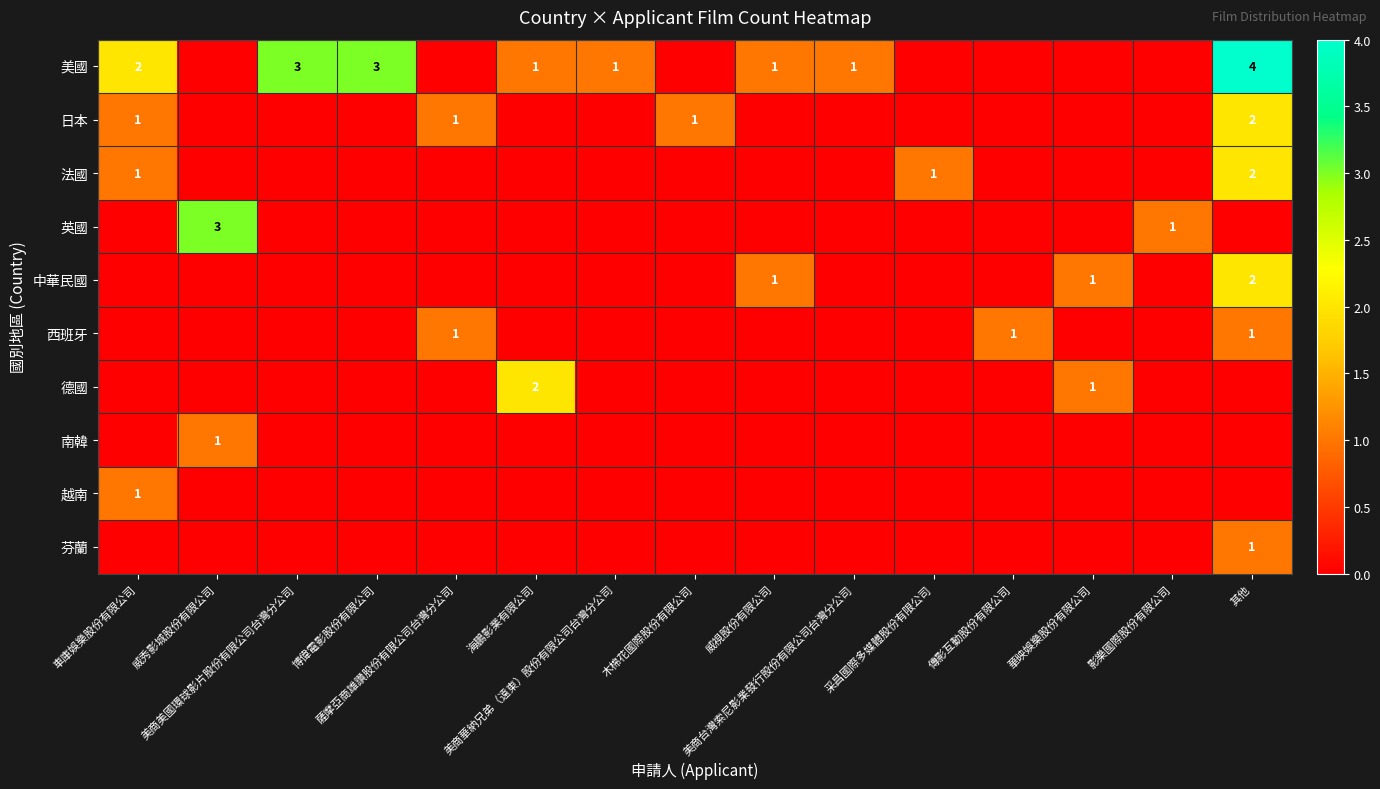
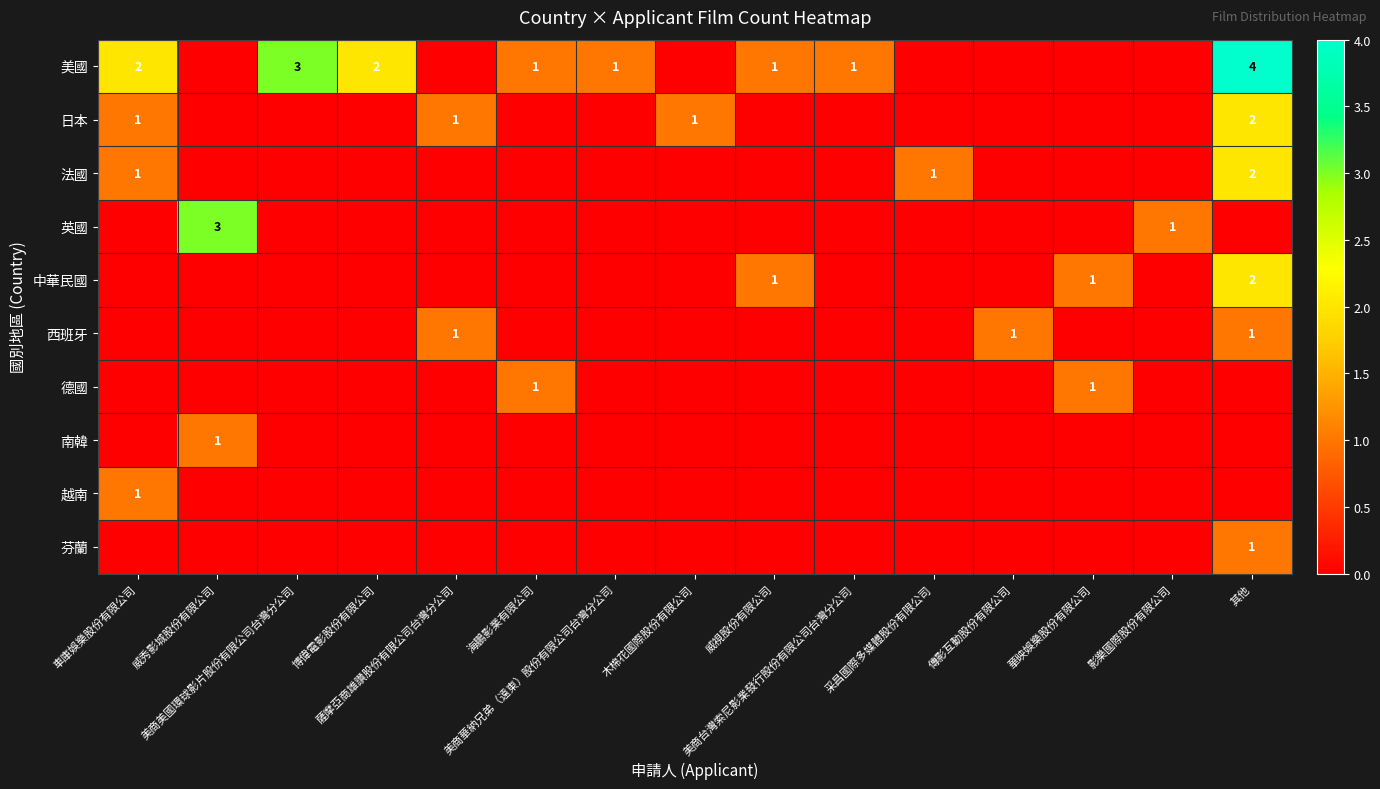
美國, 博偉電影股份有限公司: 3 -> 2
德國, 海鵬影業有限公司: 2 -> 1
